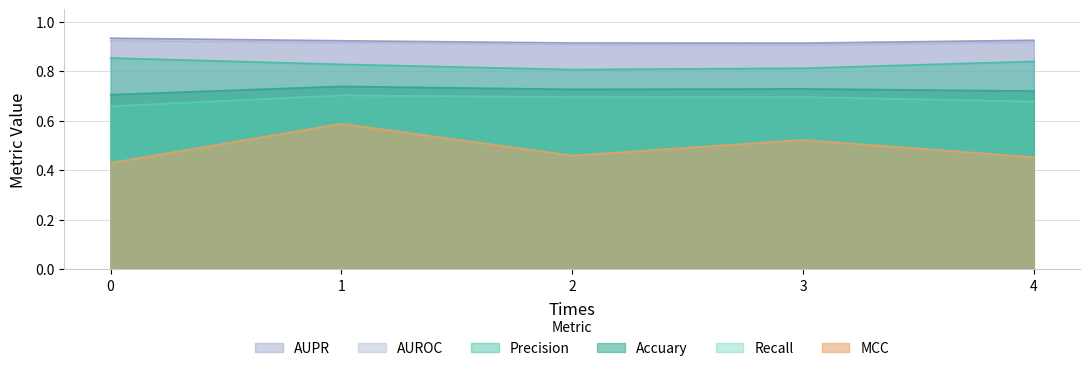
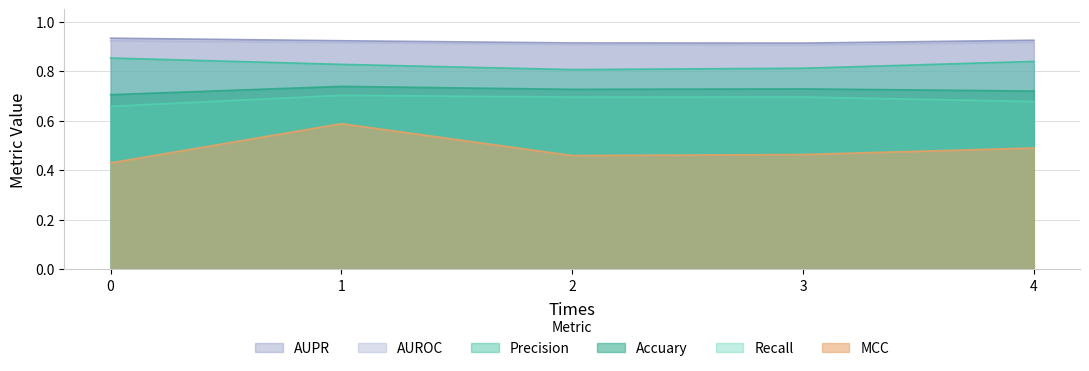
MCC, 3: 0.52 -> 0.46
MCC, 4: 0.45 -> 0.49
